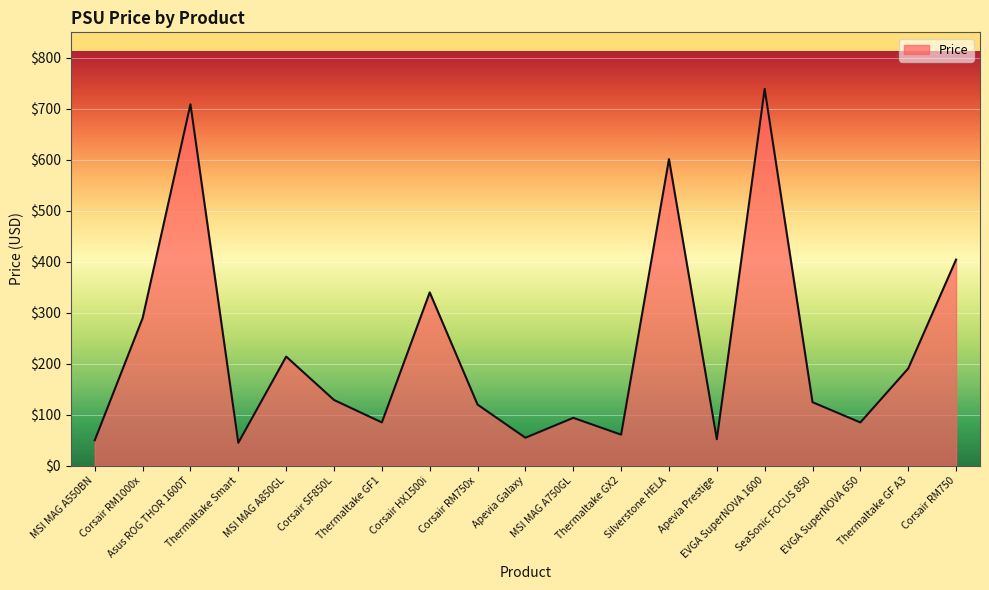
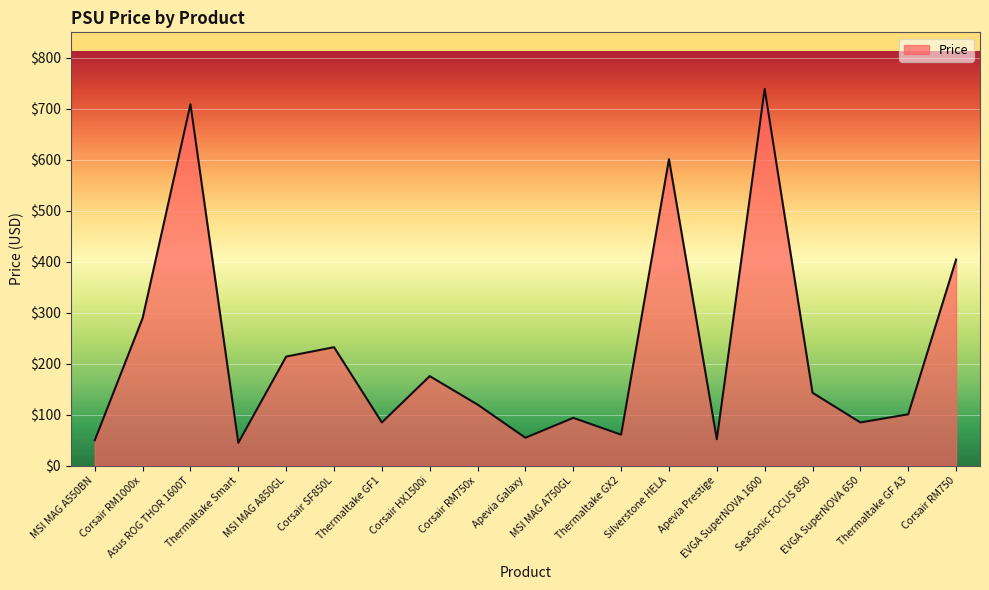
Corsair SF850L: $130 -> $230
Corsair HX1500i: $340 -> $180
SeaSonic FOCUS 850: $120 -> $140
Thermaltake GF A3: $190 -> $100
